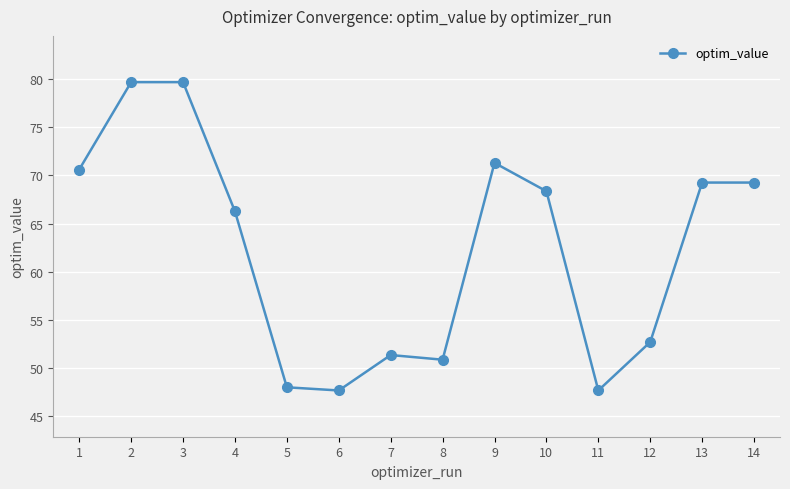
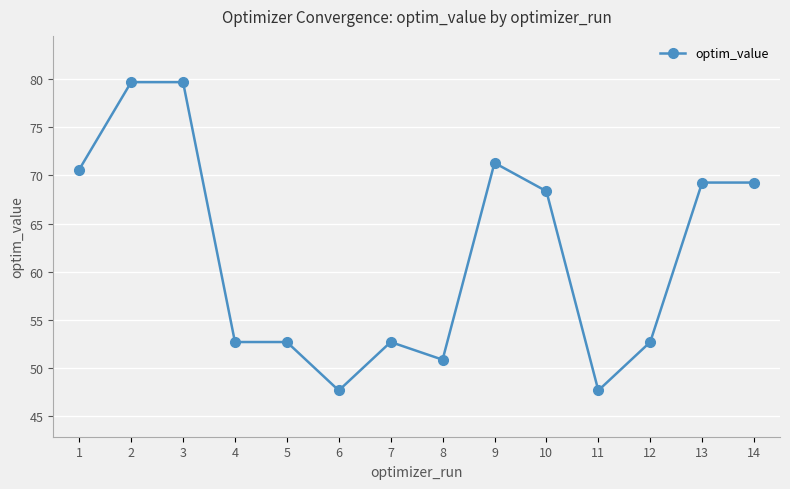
4: 66 -> 53
5: 48 -> 53
7: 51 -> 53
